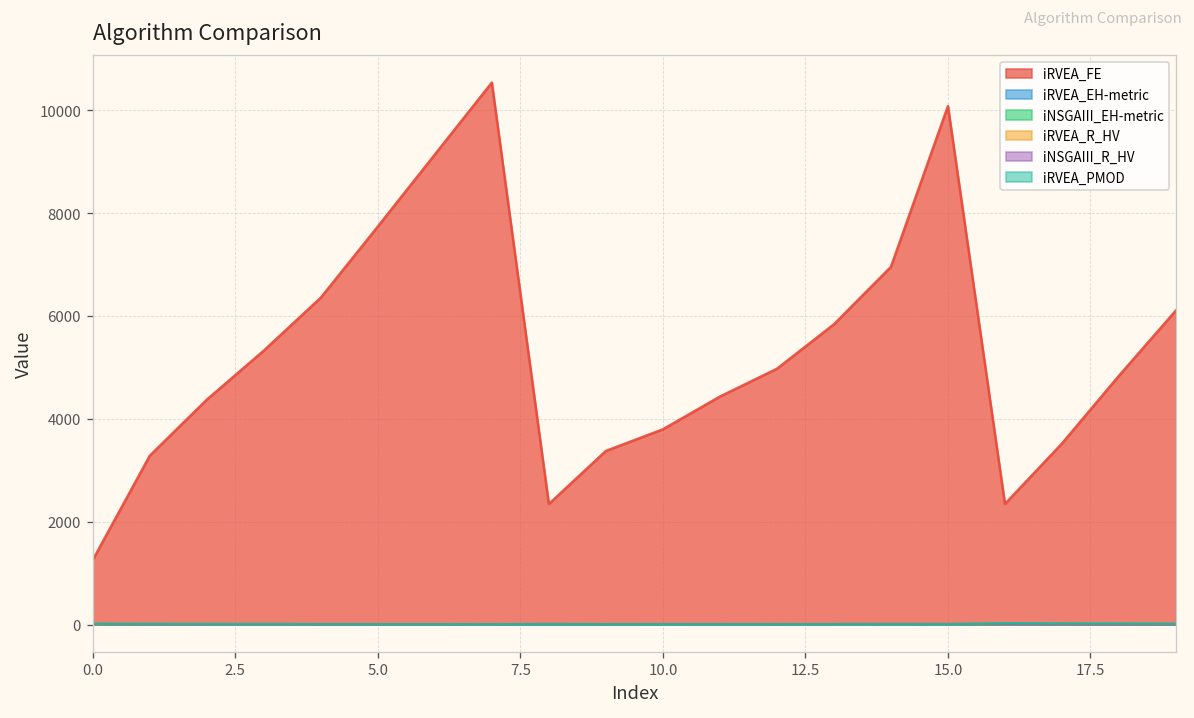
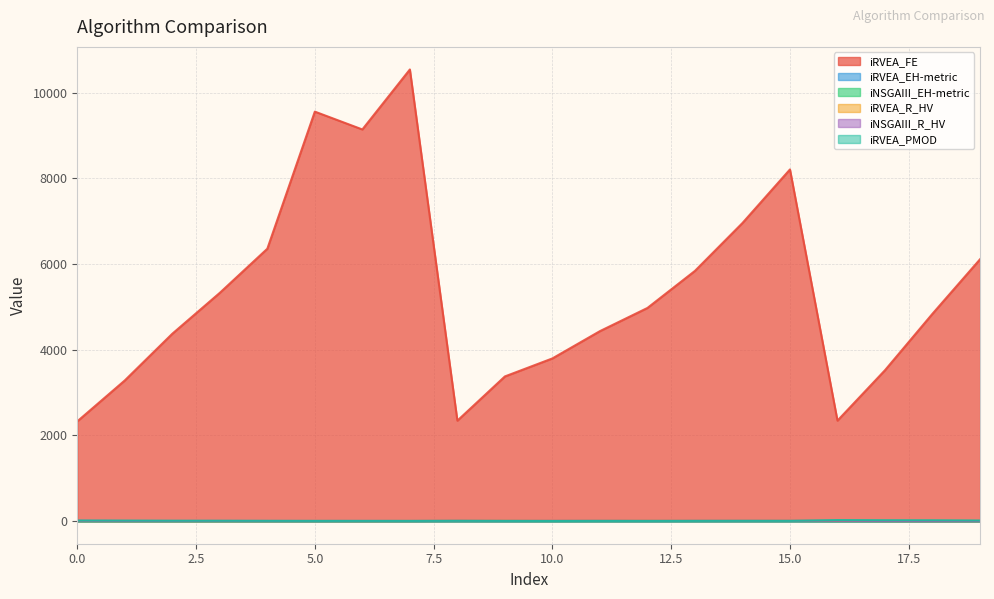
iRVEA_FE, 0.0: 1300 -> 2300
iRVEA_FE, 5.0: 7700 -> 9600
iRVEA_FE, 15.0: 10100 -> 8200
